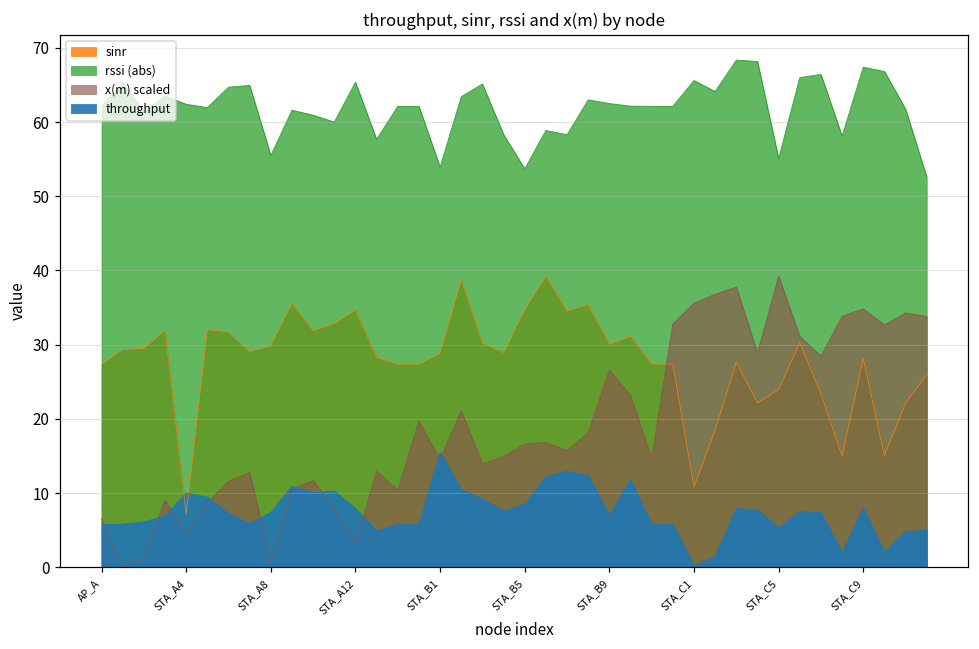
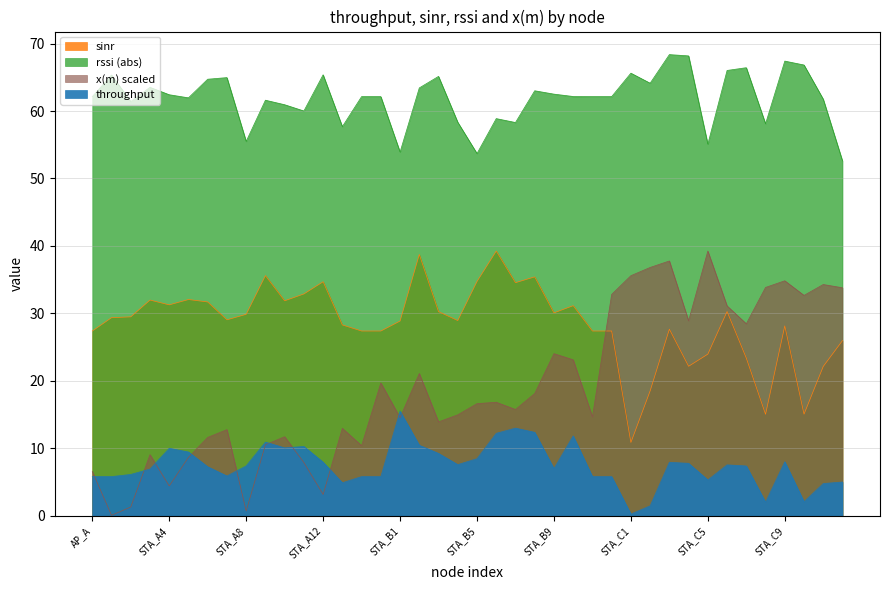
sinr, STA_A4: 7 -> 31
x(m) scaled, STA_B9: 27 -> 24
